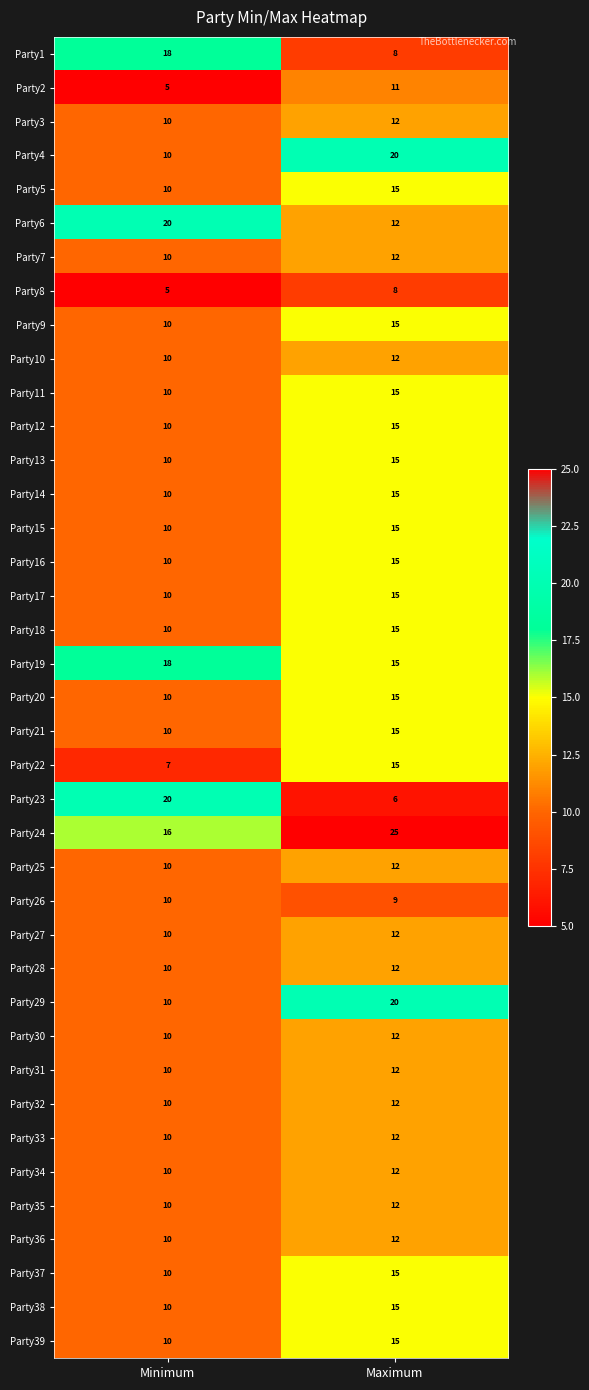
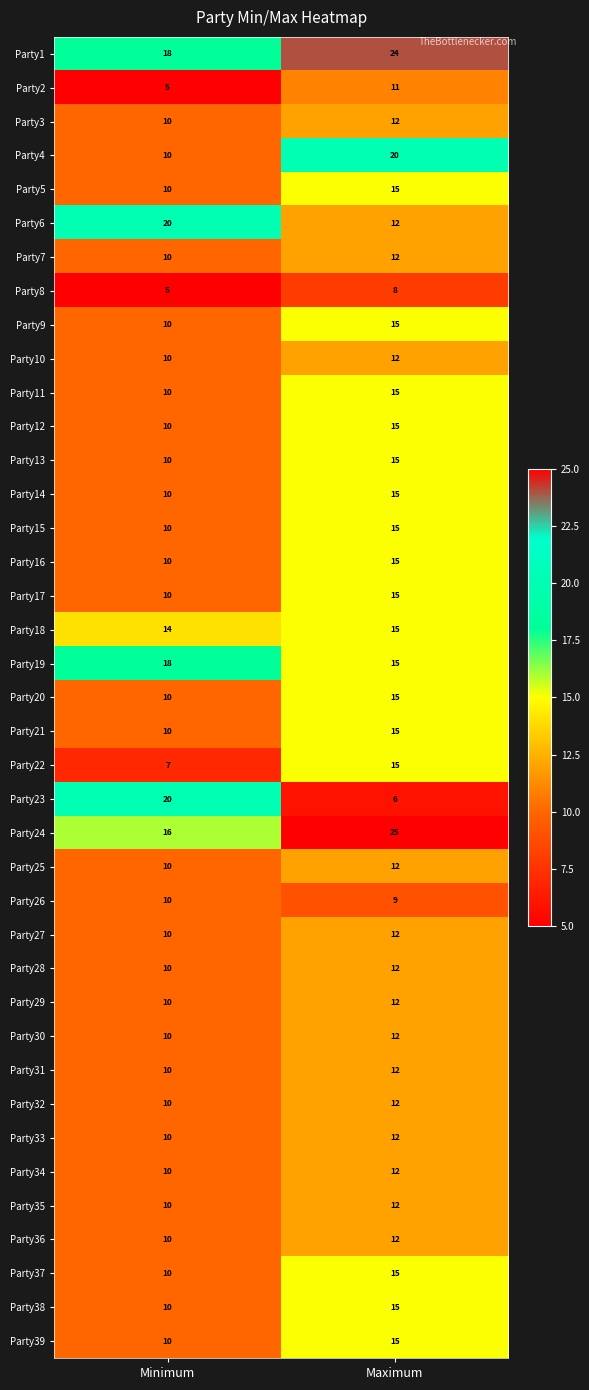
Party1, Maximum: 8 -> 24
Party18, Minimum: 10 -> 14
Party29, Maximum: 20 -> 12
